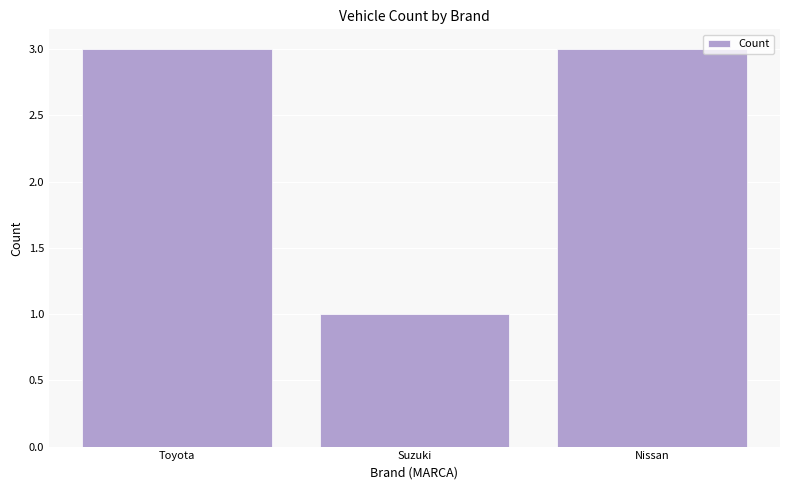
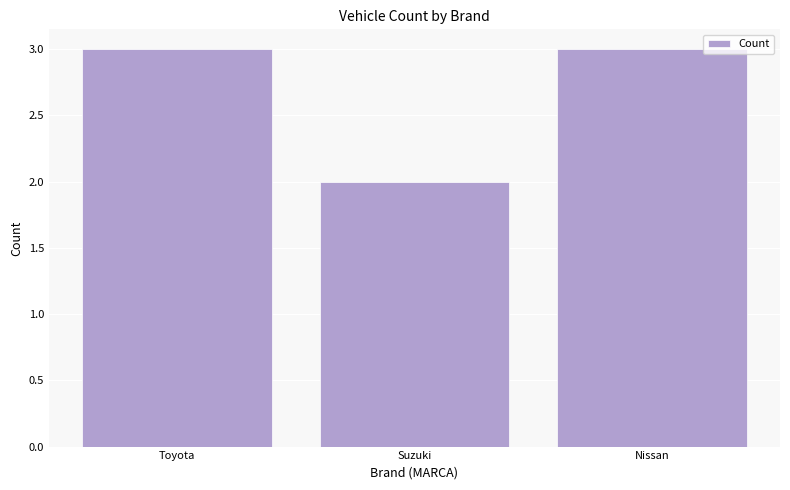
Suzuki: 1 -> 2
